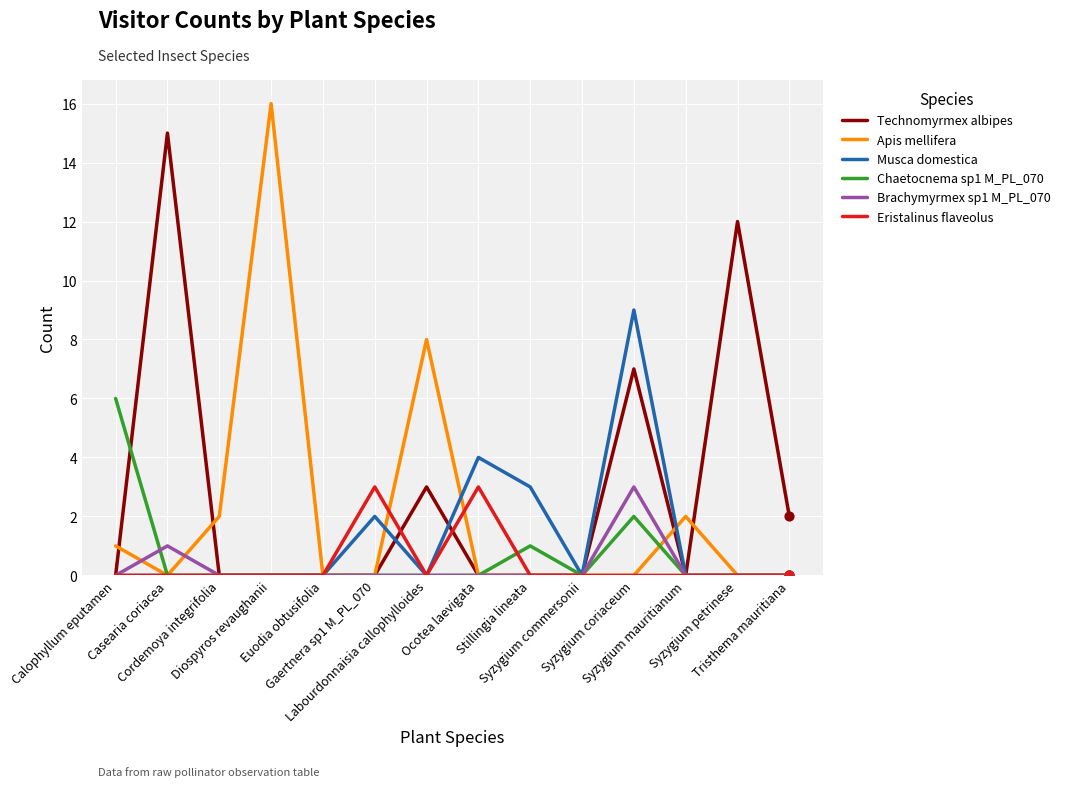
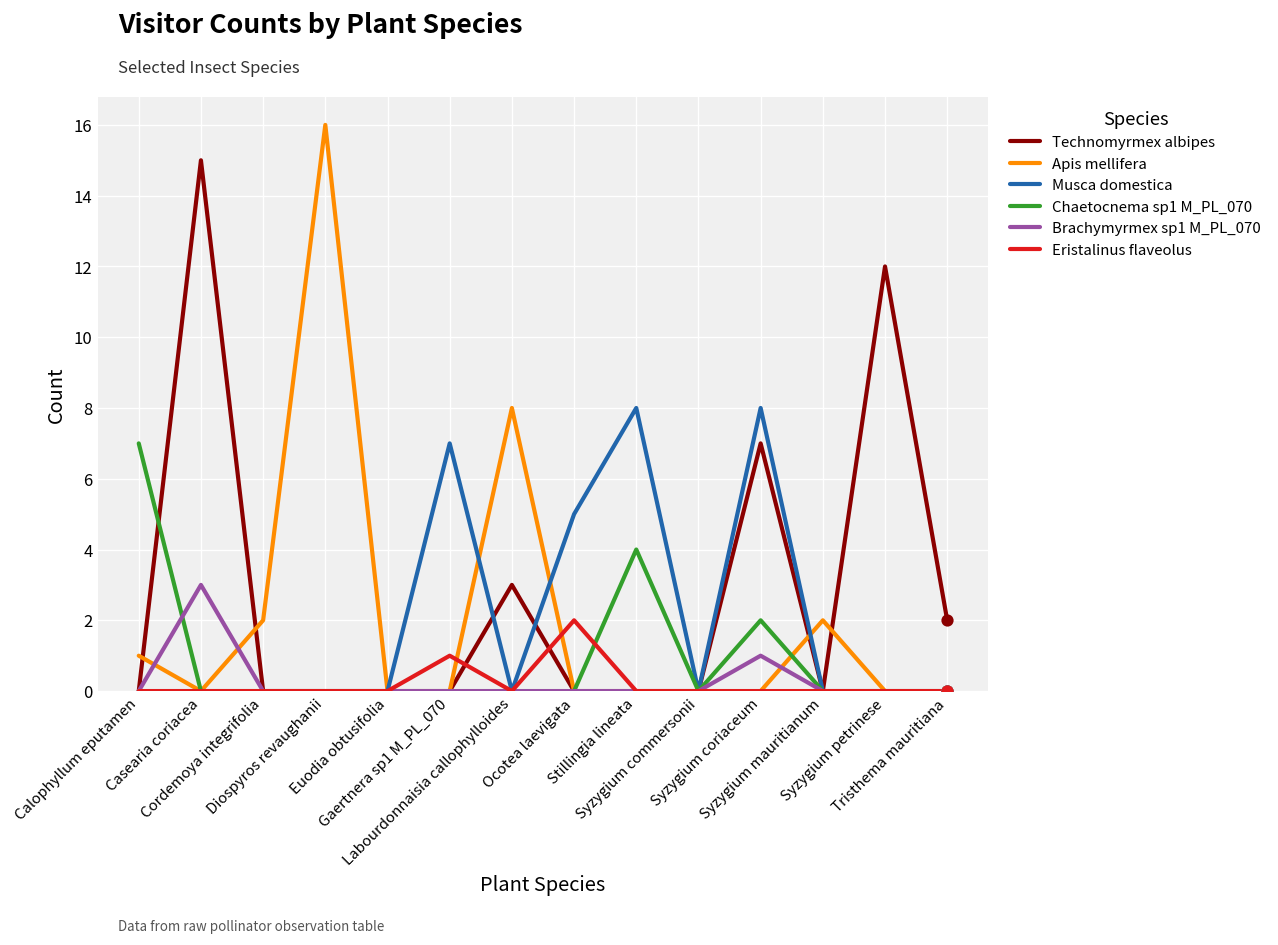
Chaetocnema sp1 M_PL_070, Calophyllum eputamen: 6 -> 7
Brachymyrmex sp1 M_PL_070, Casearia coriacea: 1 -> 3
Musca domestica, Gaertnera sp1 M_PL_070: 2 -> 7
Eristalinus flaveolus, Gaertnera sp1 M_PL_070: 3 -> 1
Musca domestica, Ocotea laevigata: 4 -> 5
Eristalinus flaveolus, Ocotea laevigata: 3 -> 2
Musca domestica, Stillingia lineata: 3 -> 8
Chaetocnema sp1 M_PL_070, Stillingia lineata: 1 -> 4
Musca domestica, Syzygium coriaceum: 9 -> 8
Brachymyrmex sp1 M_PL_070, Syzygium coriaceum: 3 -> 1
